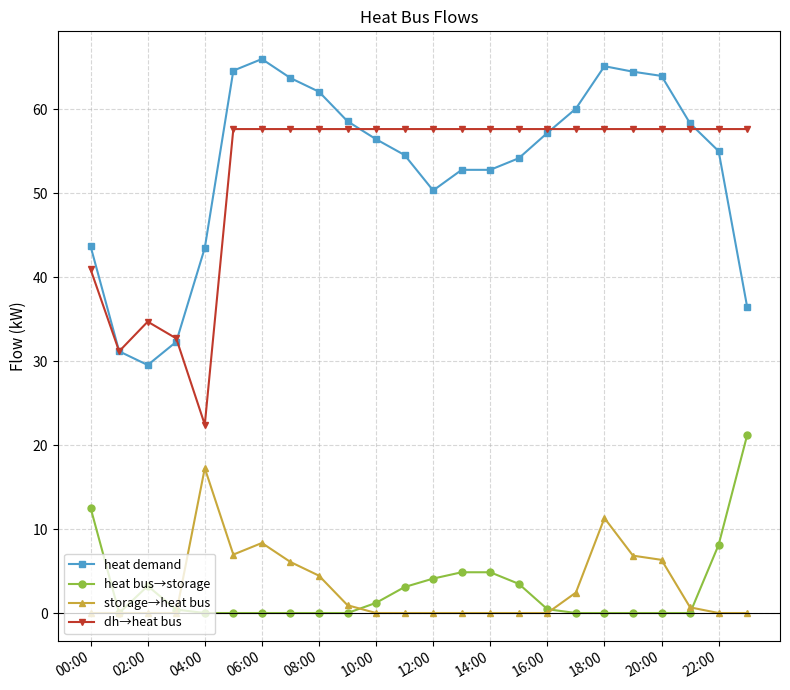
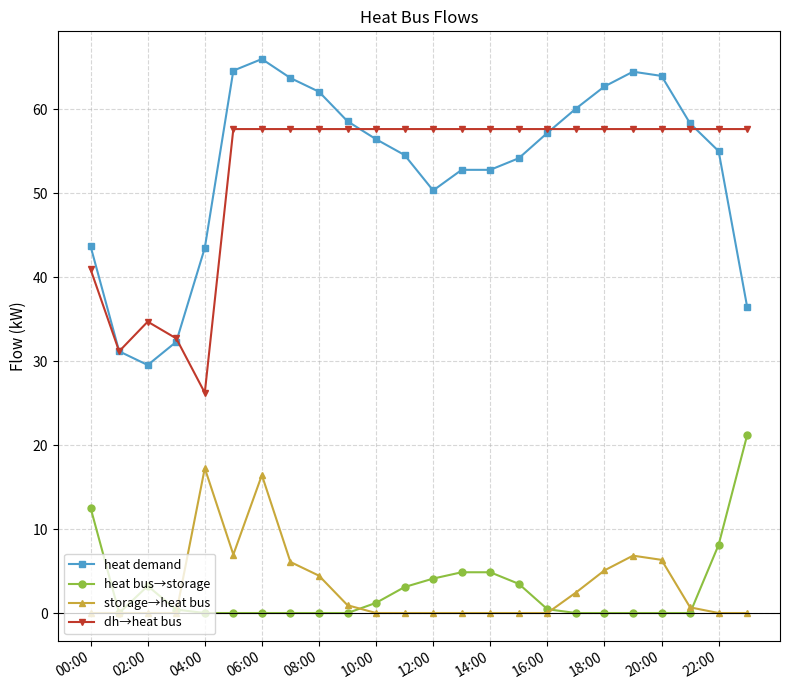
dh→heat bus, 04:00: 22 -> 26
storage→heat bus, 06:00: 8 -> 16
heat demand, 18:00: 65 -> 63
storage→heat bus, 18:00: 11 -> 5
